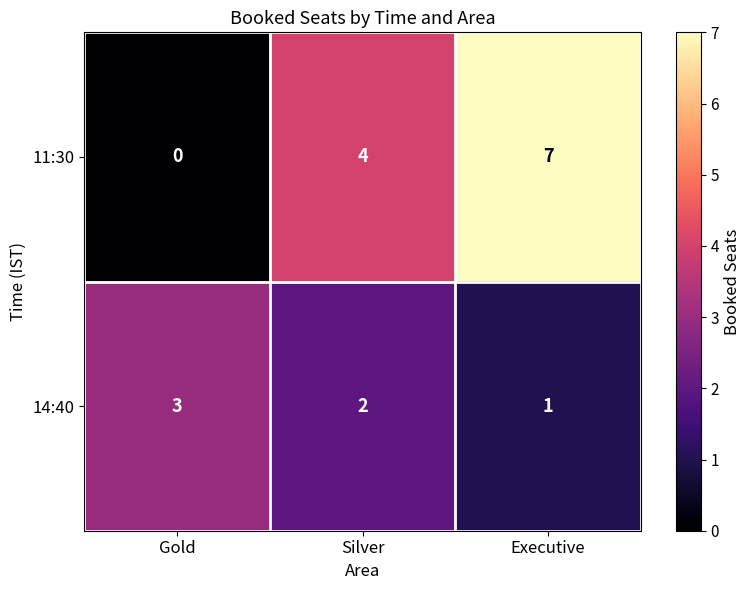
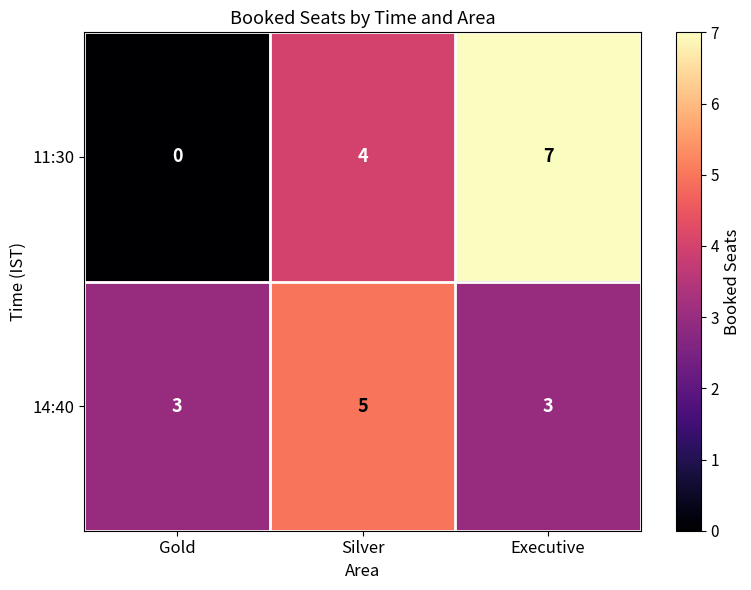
14:40, Silver: 2 -> 5
14:40, Executive: 1 -> 3
